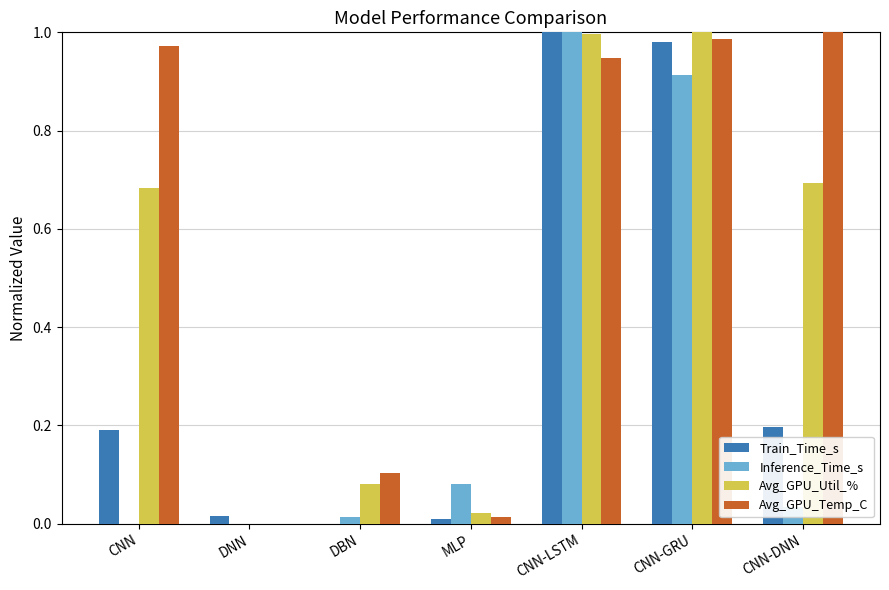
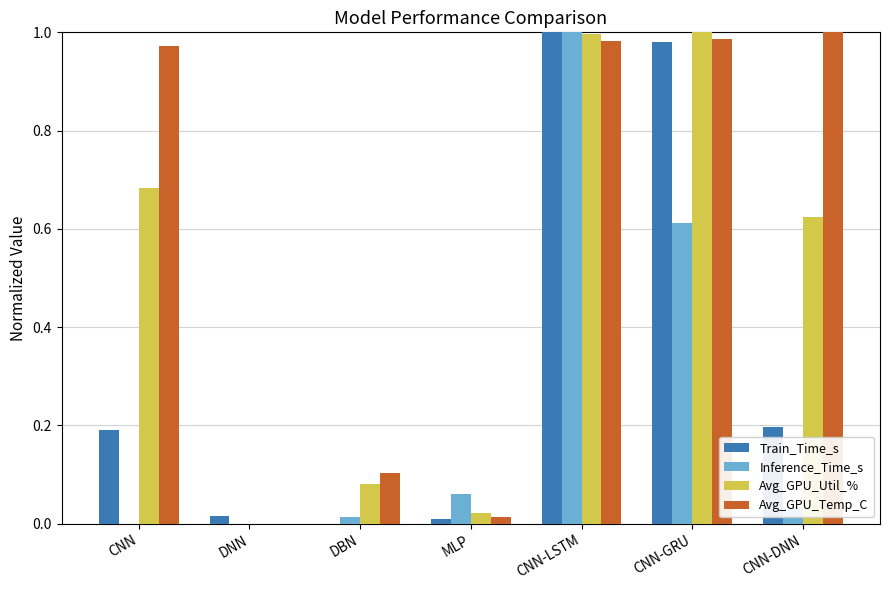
Inference_Time_s, MLP: 0.08 -> 0.06
Avg_GPU_Temp_C, CNN-LSTM: 0.95 -> 0.98
Inference_Time_s, CNN-GRU: 0.91 -> 0.61
Avg_GPU_Util_%, CNN-DNN: 0.69 -> 0.62
